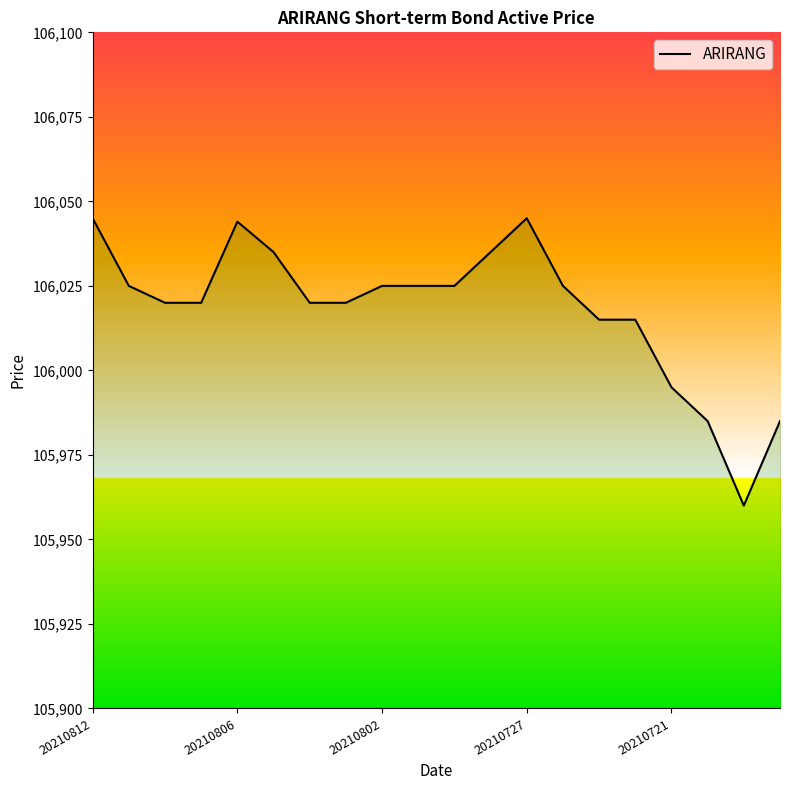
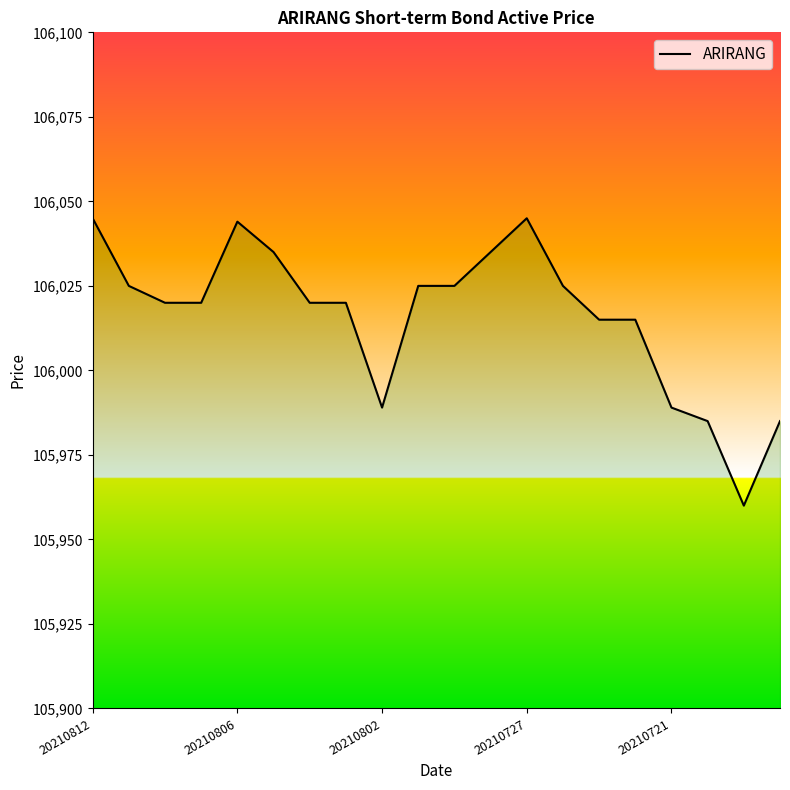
20210802: 106,025 -> 105,989
20210721: 105,995 -> 105,989
